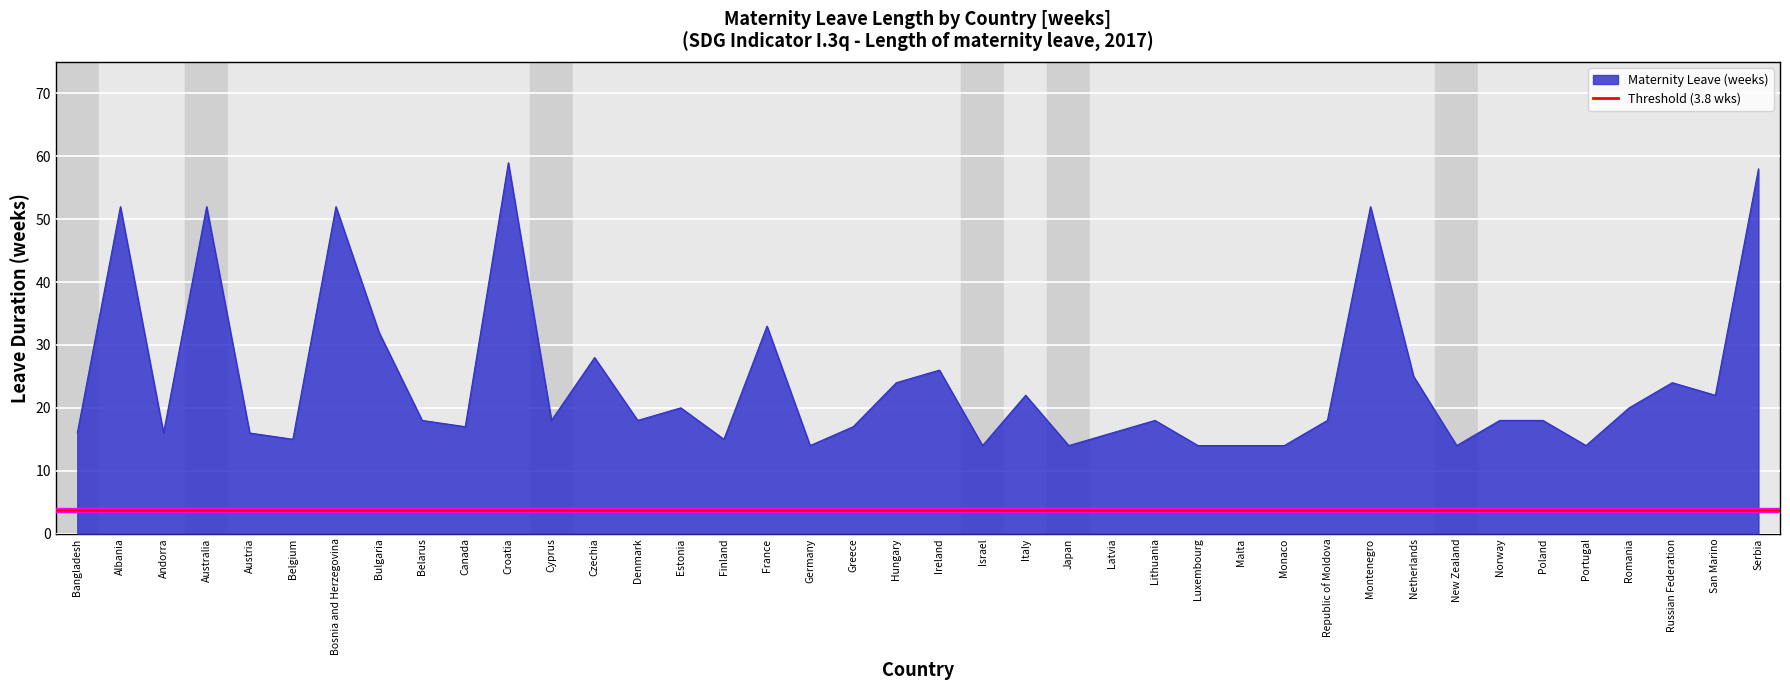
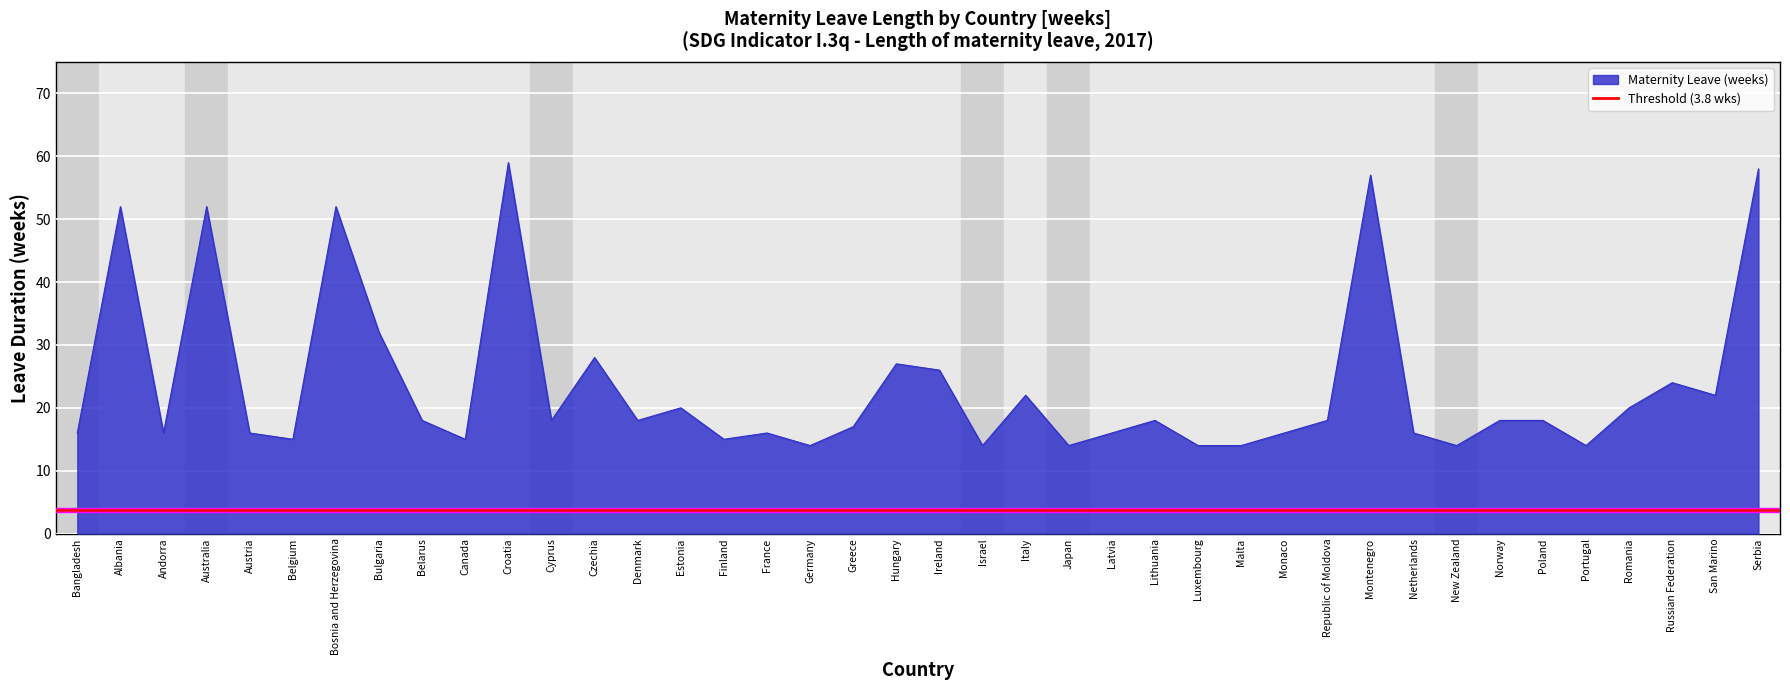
Canada: 17 -> 15
France: 33 -> 16
Hungary: 24 -> 27
Monaco: 14 -> 16
Montenegro: 52 -> 57
Netherlands: 25 -> 16
